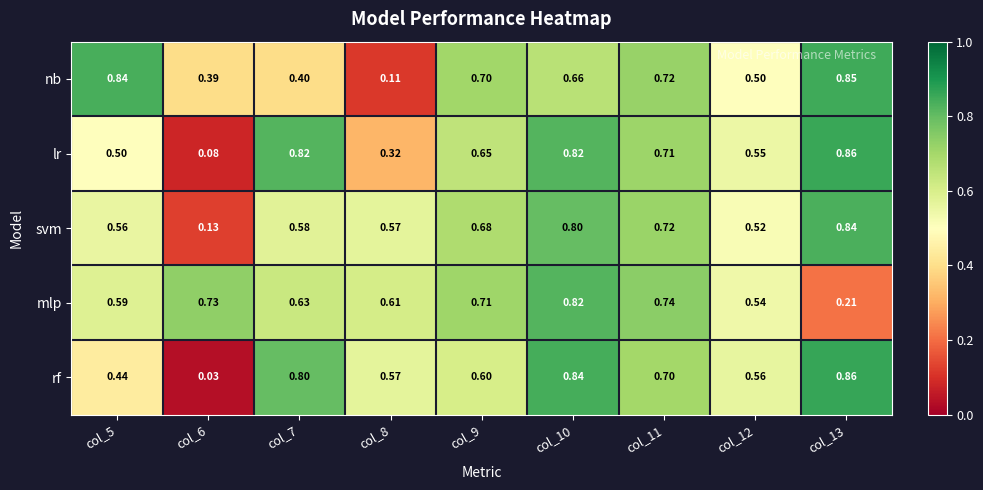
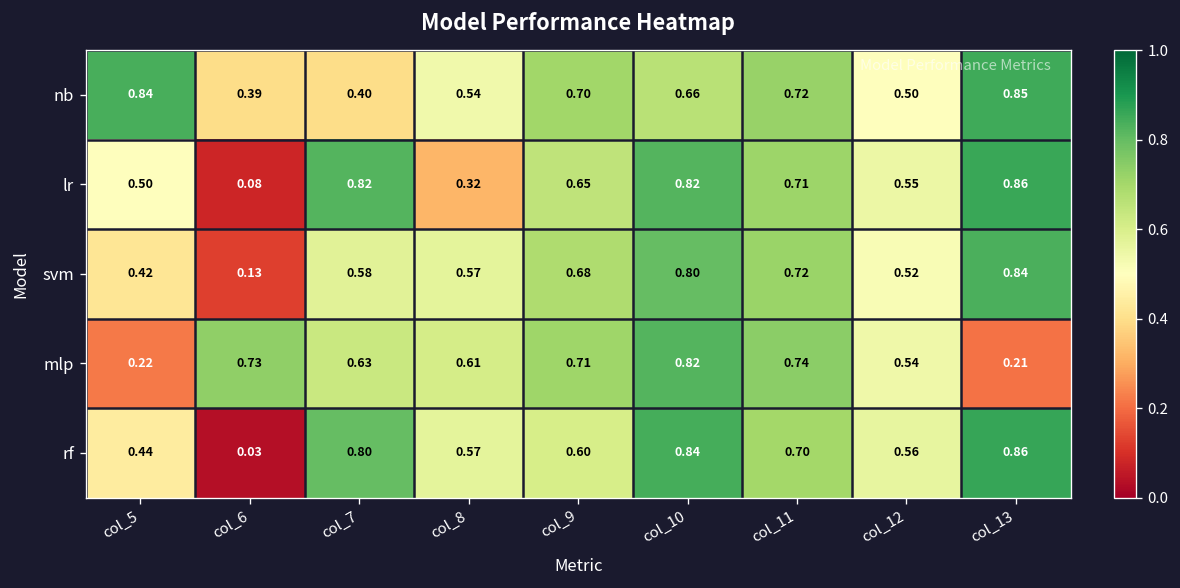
nb, col_8: 0.11 -> 0.54
svm, col_5: 0.56 -> 0.42
mlp, col_5: 0.59 -> 0.22
